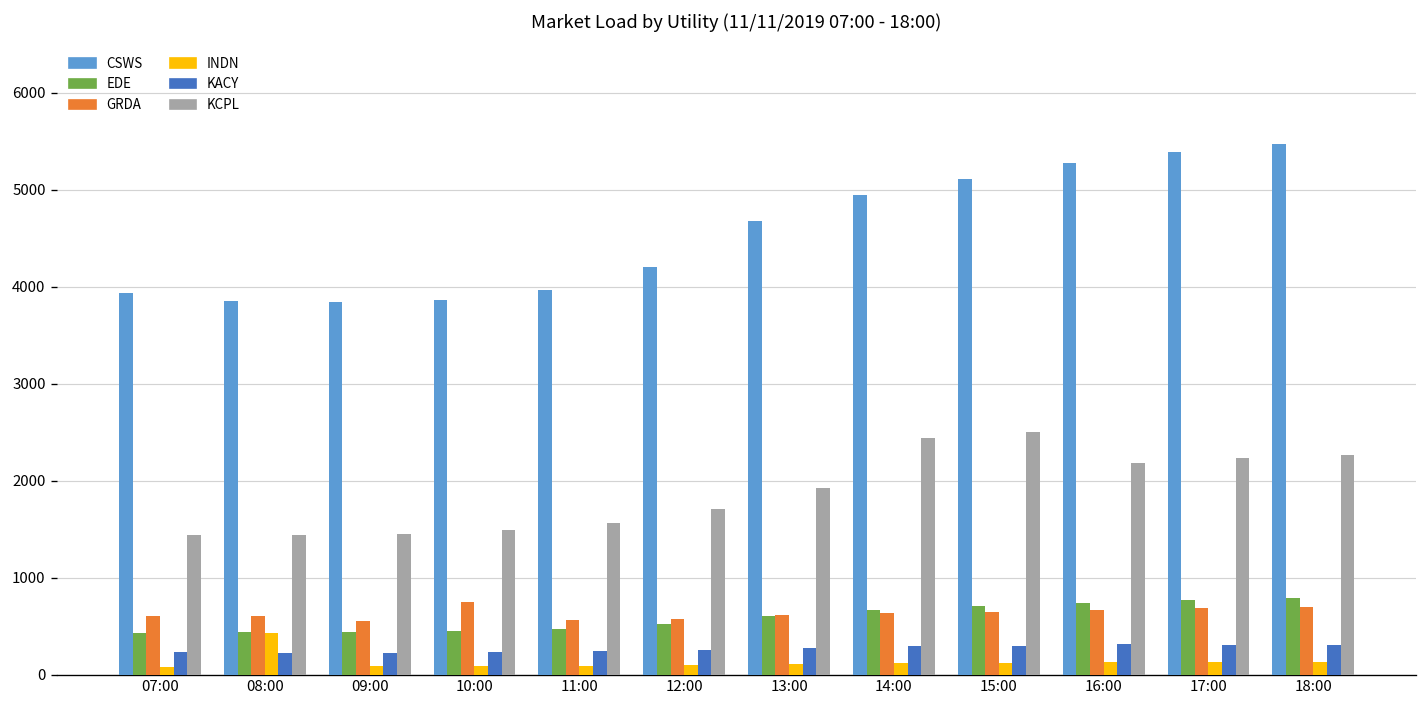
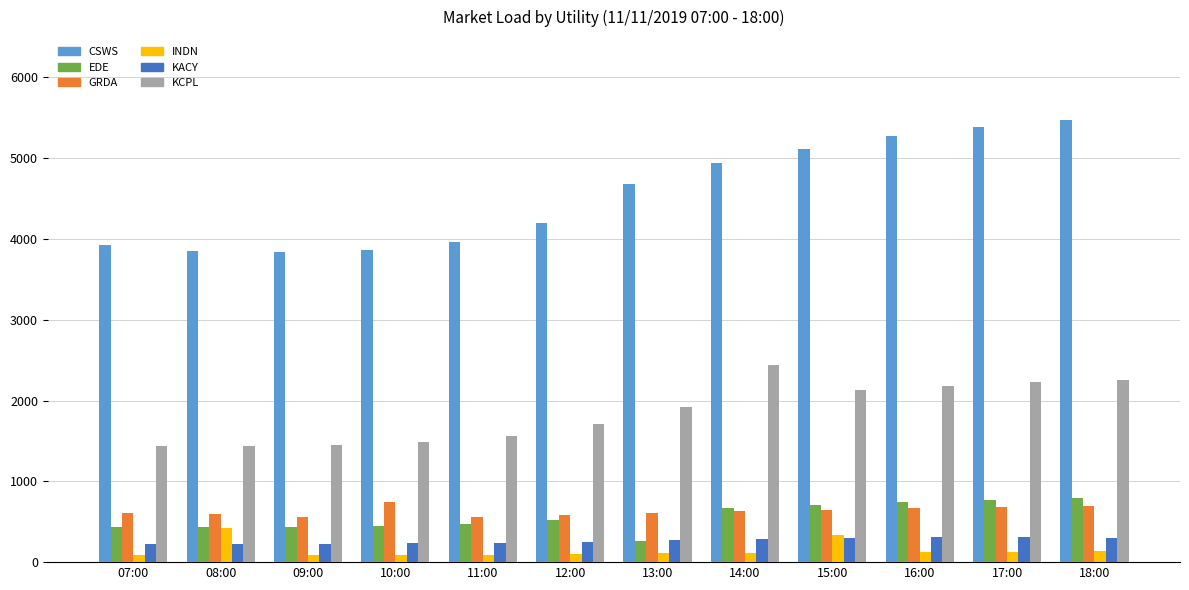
EDE, 13:00: 600 -> 300
INDN, 15:00: 100 -> 300
KCPL, 15:00: 2500 -> 2100
